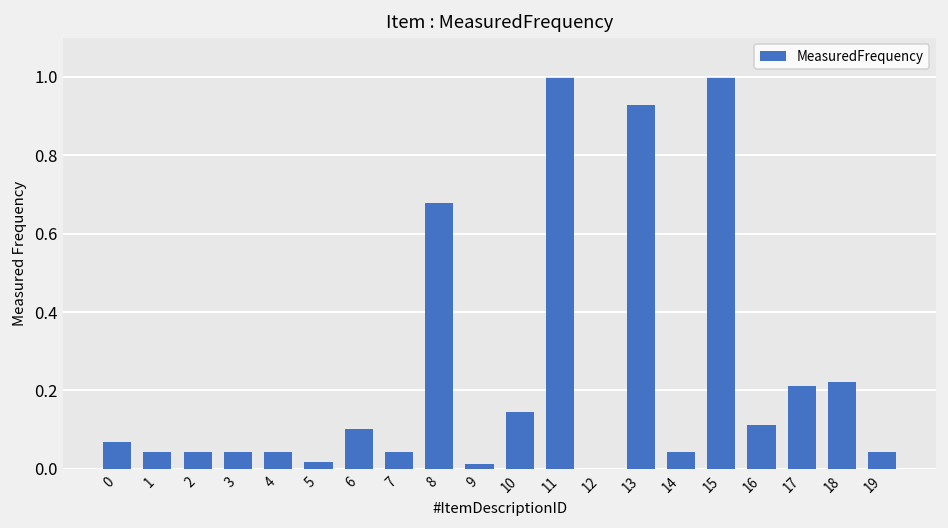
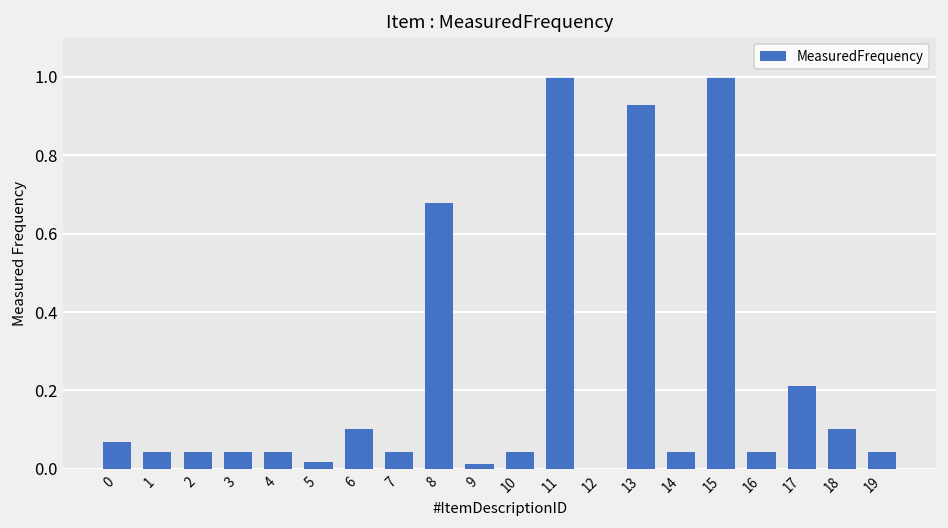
10: 0.14 -> 0.04
16: 0.11 -> 0.04
18: 0.22 -> 0.10
